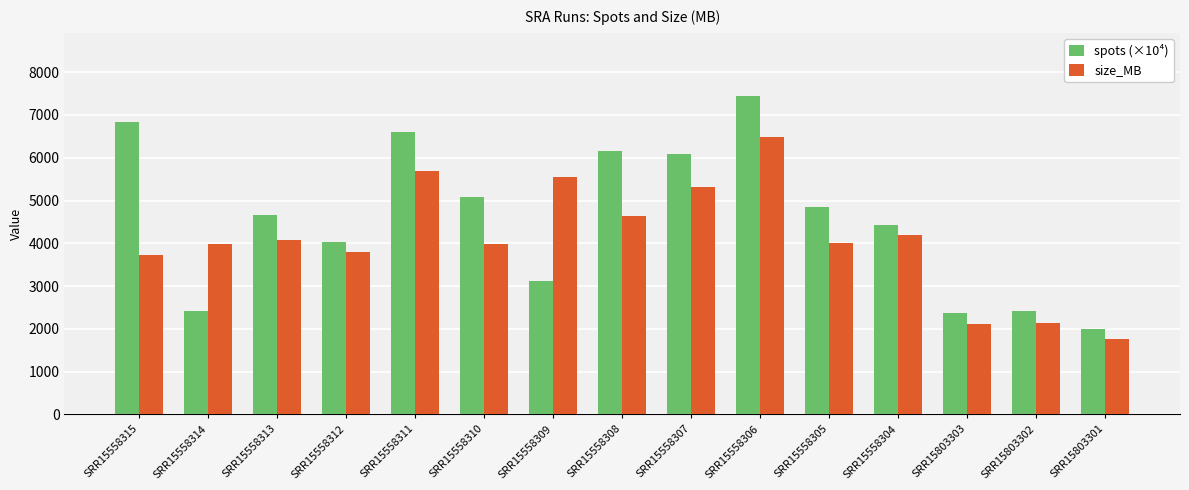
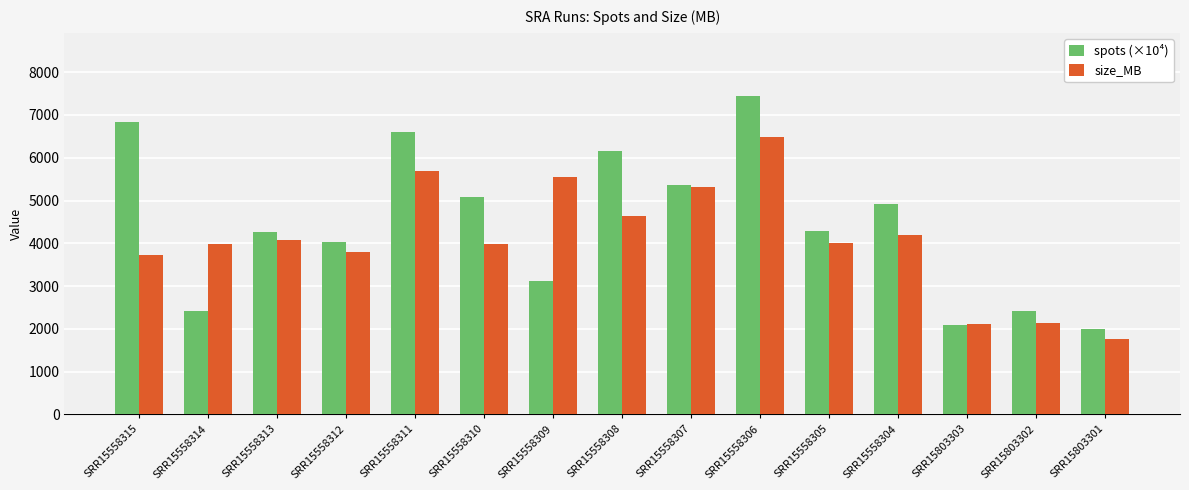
spots (×10⁴), SRR15558313: 4700 -> 4300
spots (×10⁴), SRR15558307: 6100 -> 5400
spots (×10⁴), SRR15558305: 4900 -> 4300
spots (×10⁴), SRR15558304: 4400 -> 4900
spots (×10⁴), SRR15803303: 2400 -> 2100
